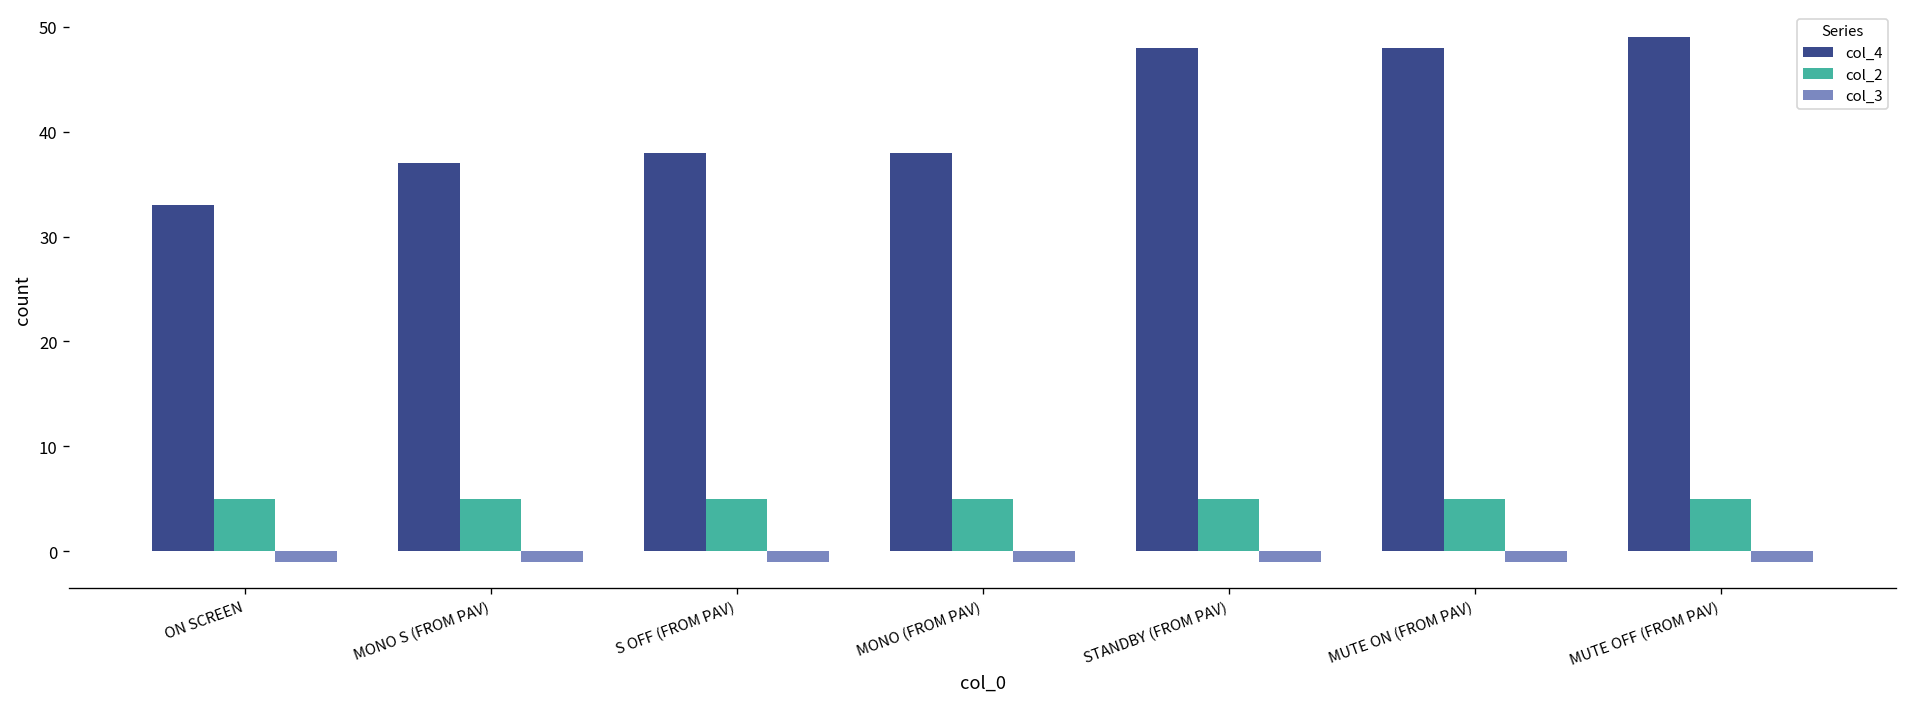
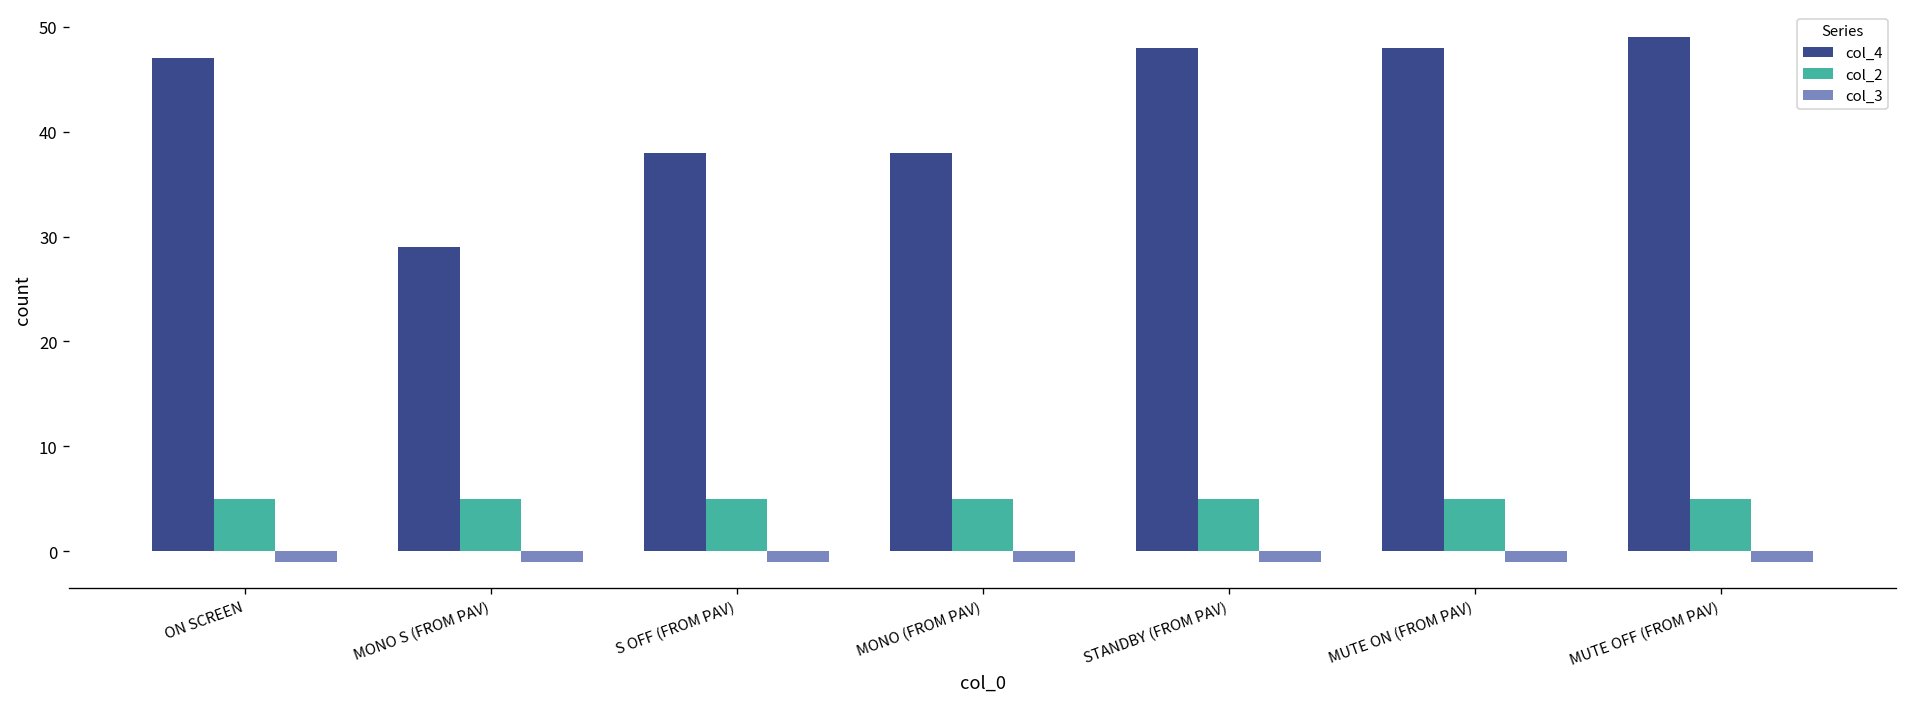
col_4, ON SCREEN: 33 -> 47
col_4, MONO S (FROM PAV): 37 -> 29
